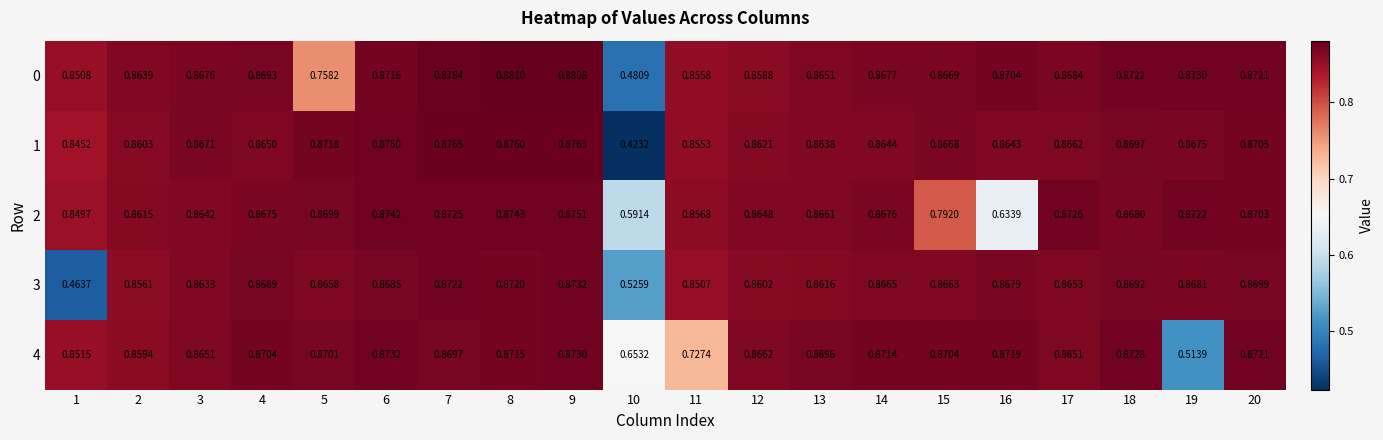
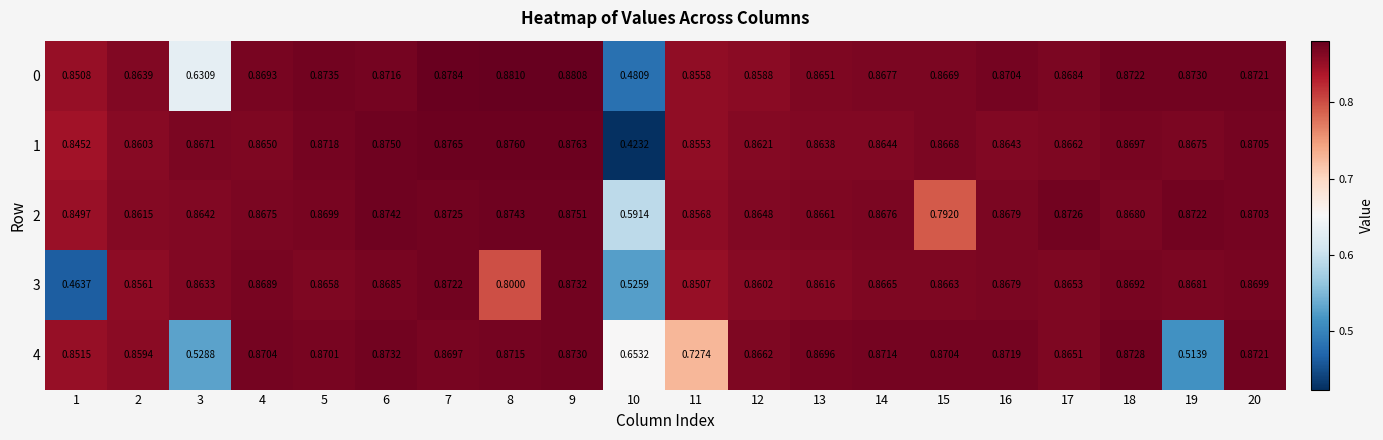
0, 3: 0.8676 -> 0.6309
0, 5: 0.7582 -> 0.8735
2, 16: 0.6339 -> 0.8679
3, 8: 0.8720 -> 0.8000
4, 3: 0.8651 -> 0.5288
